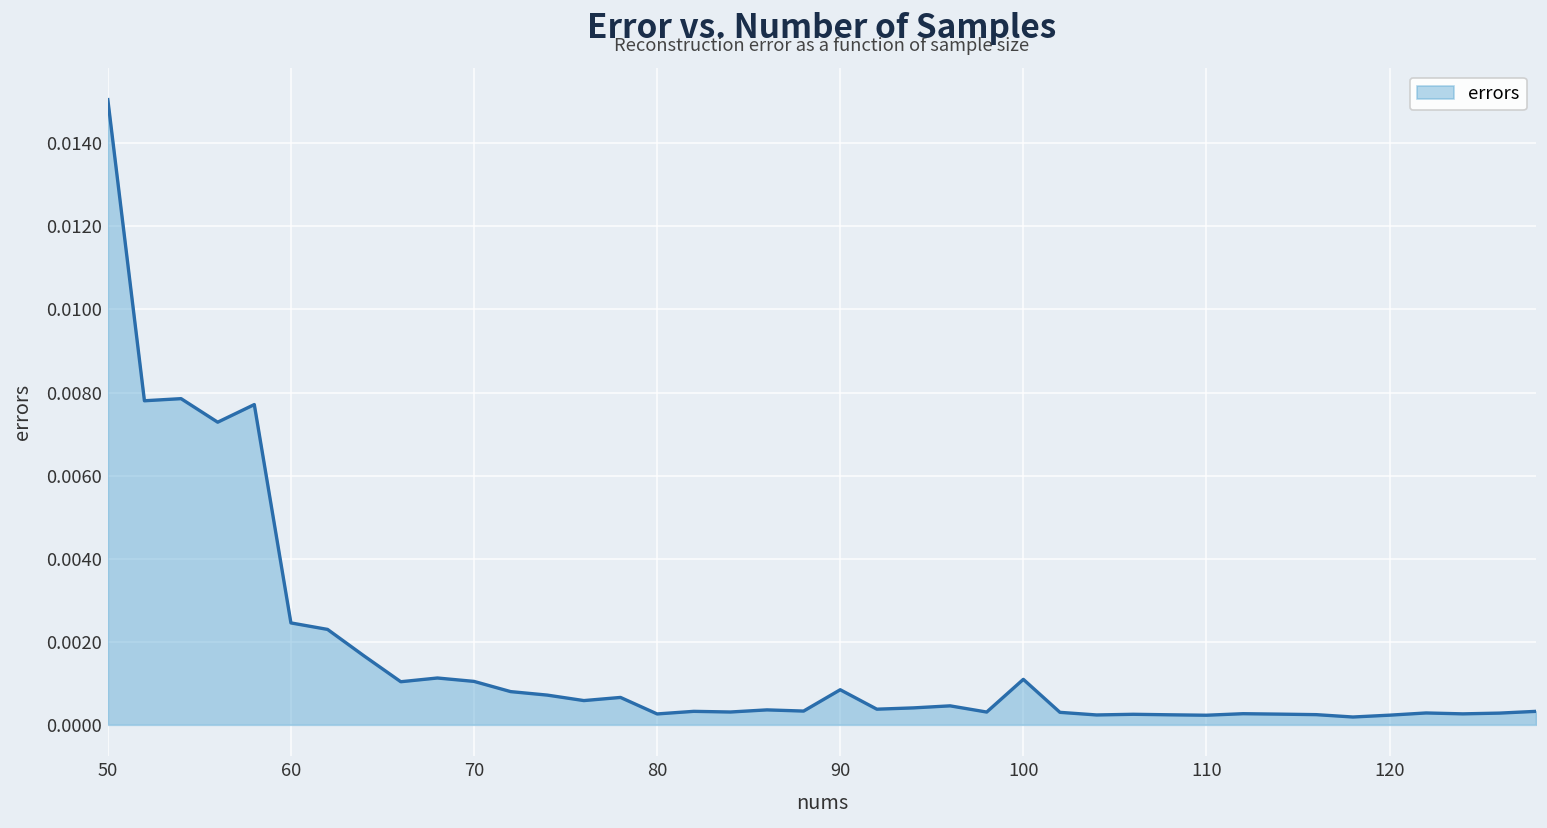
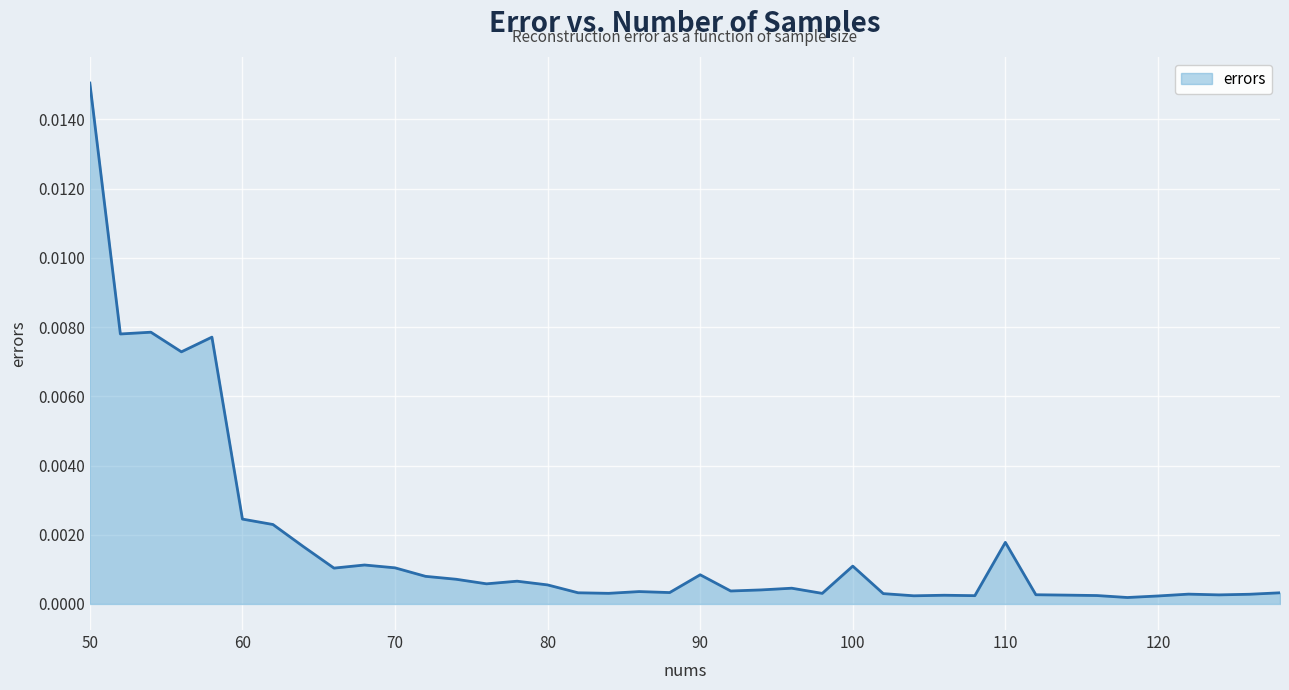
80: 0.0003 -> 0.0006
110: 0.0002 -> 0.0018
